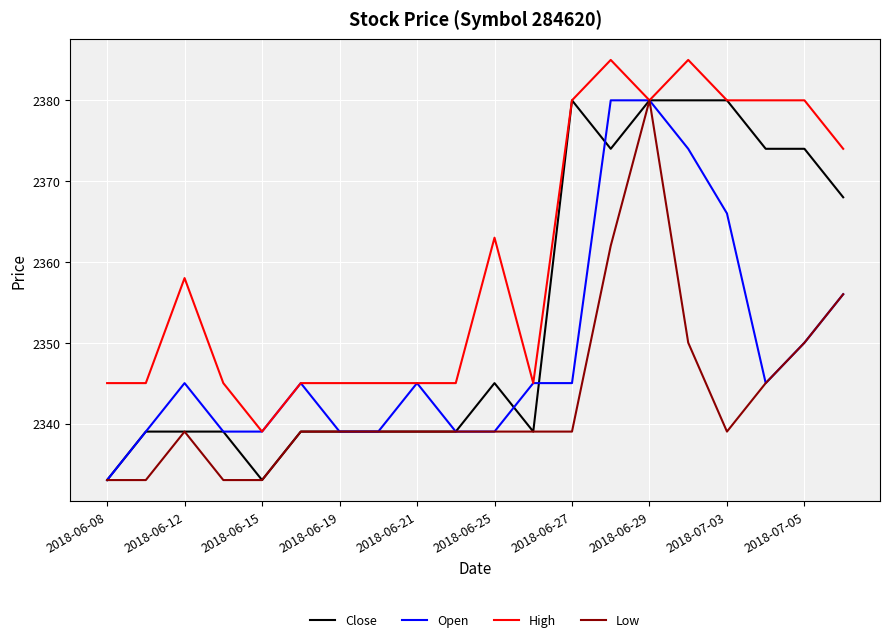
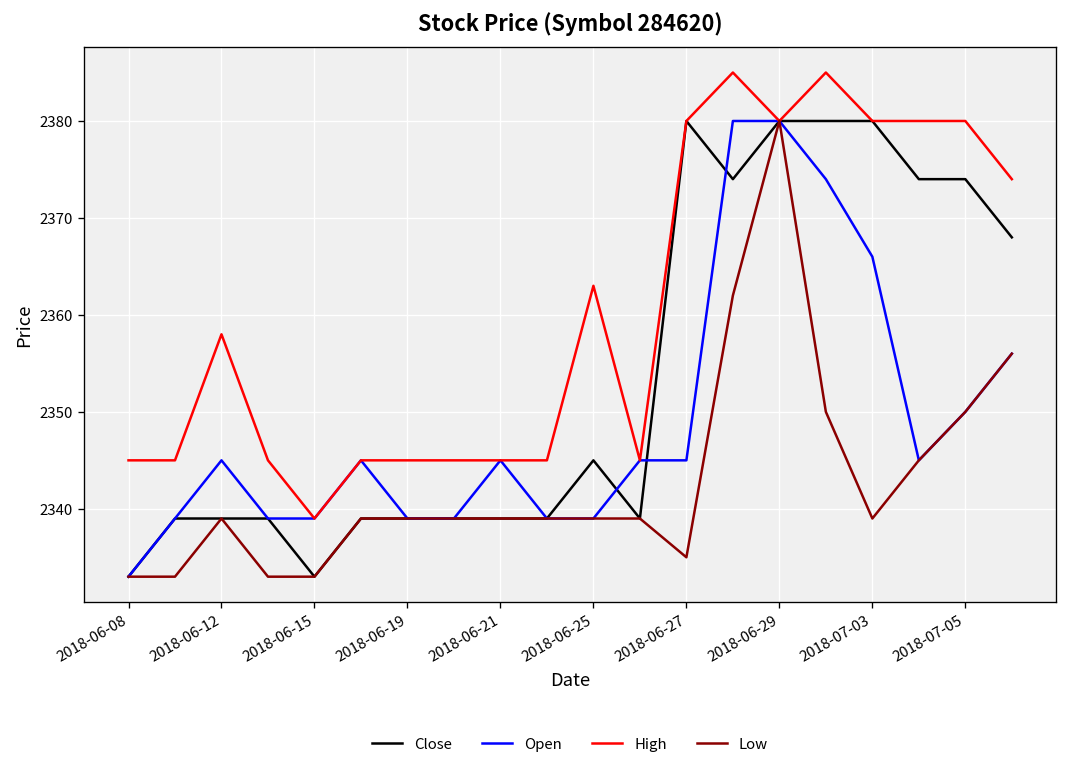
Low, 2018-06-27: 2339 -> 2335
